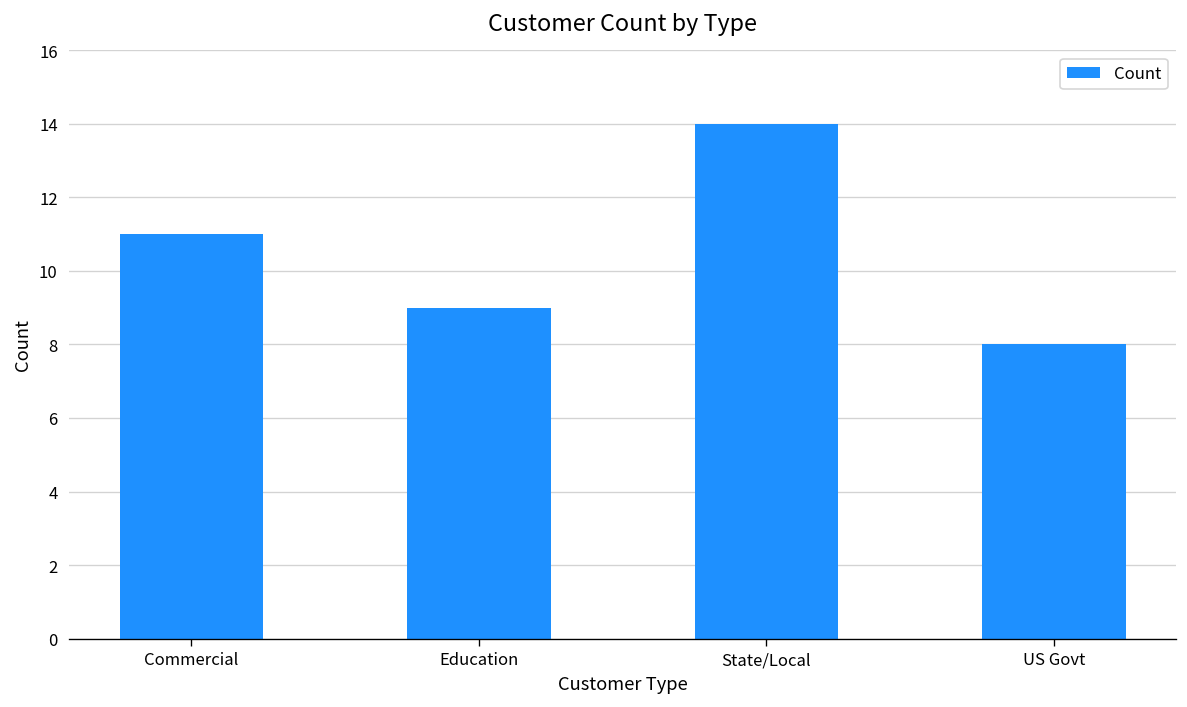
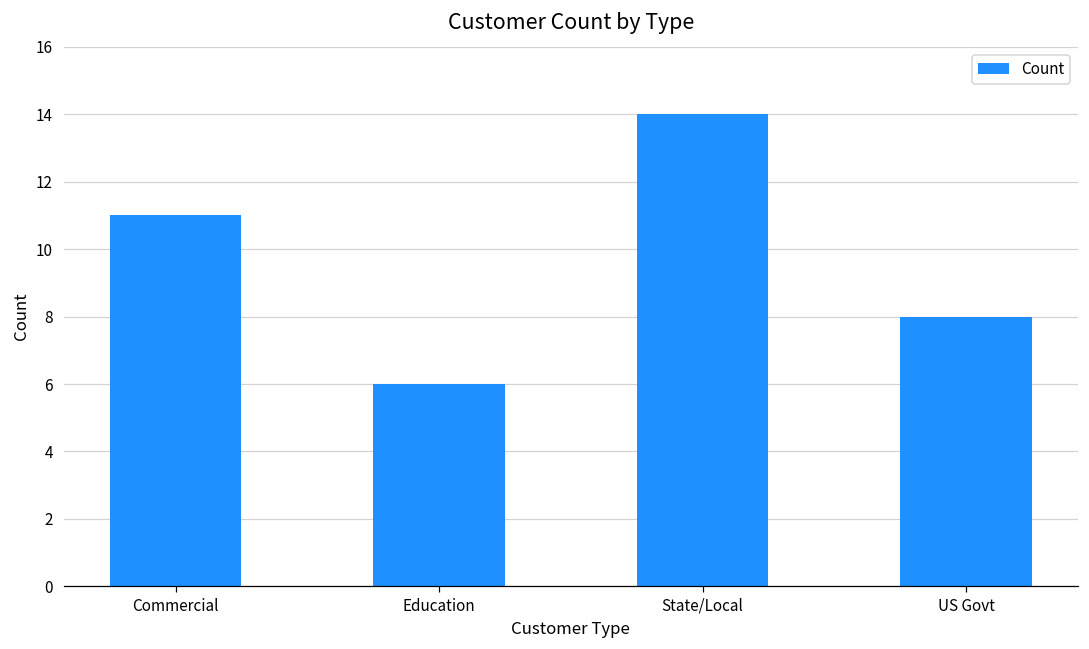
Education: 9 -> 6
